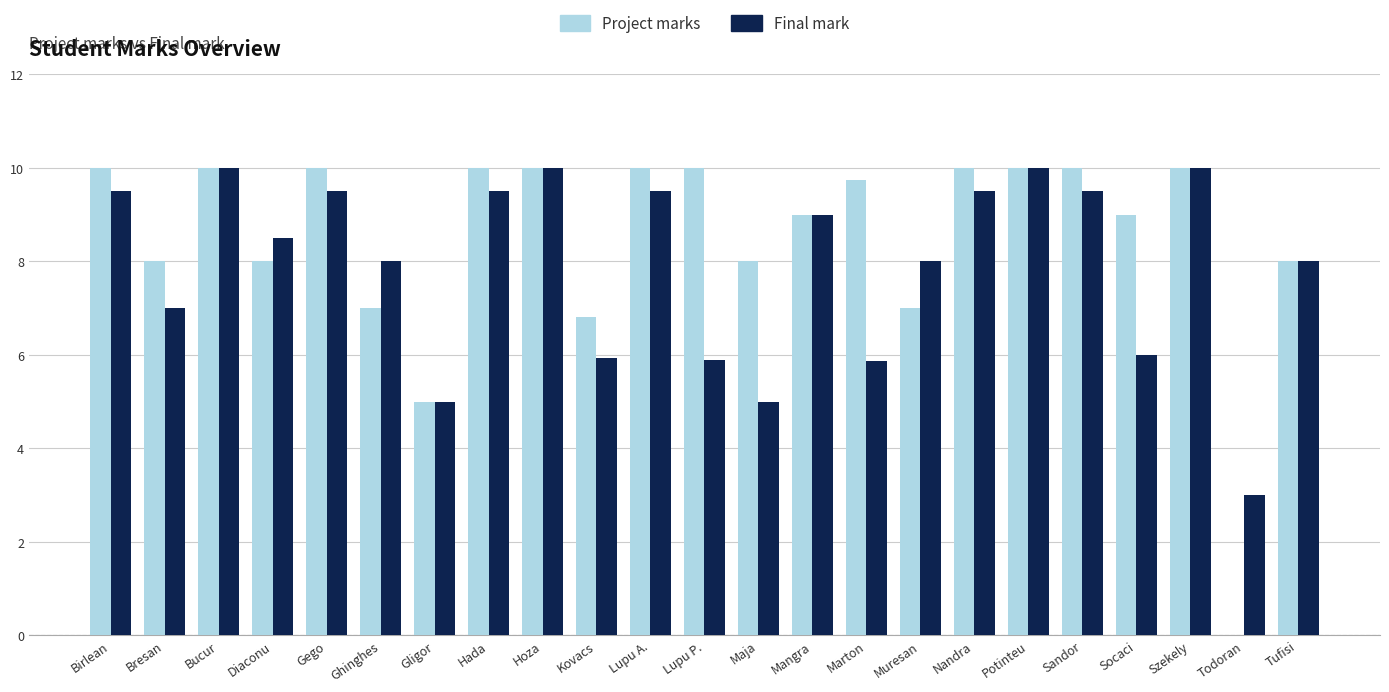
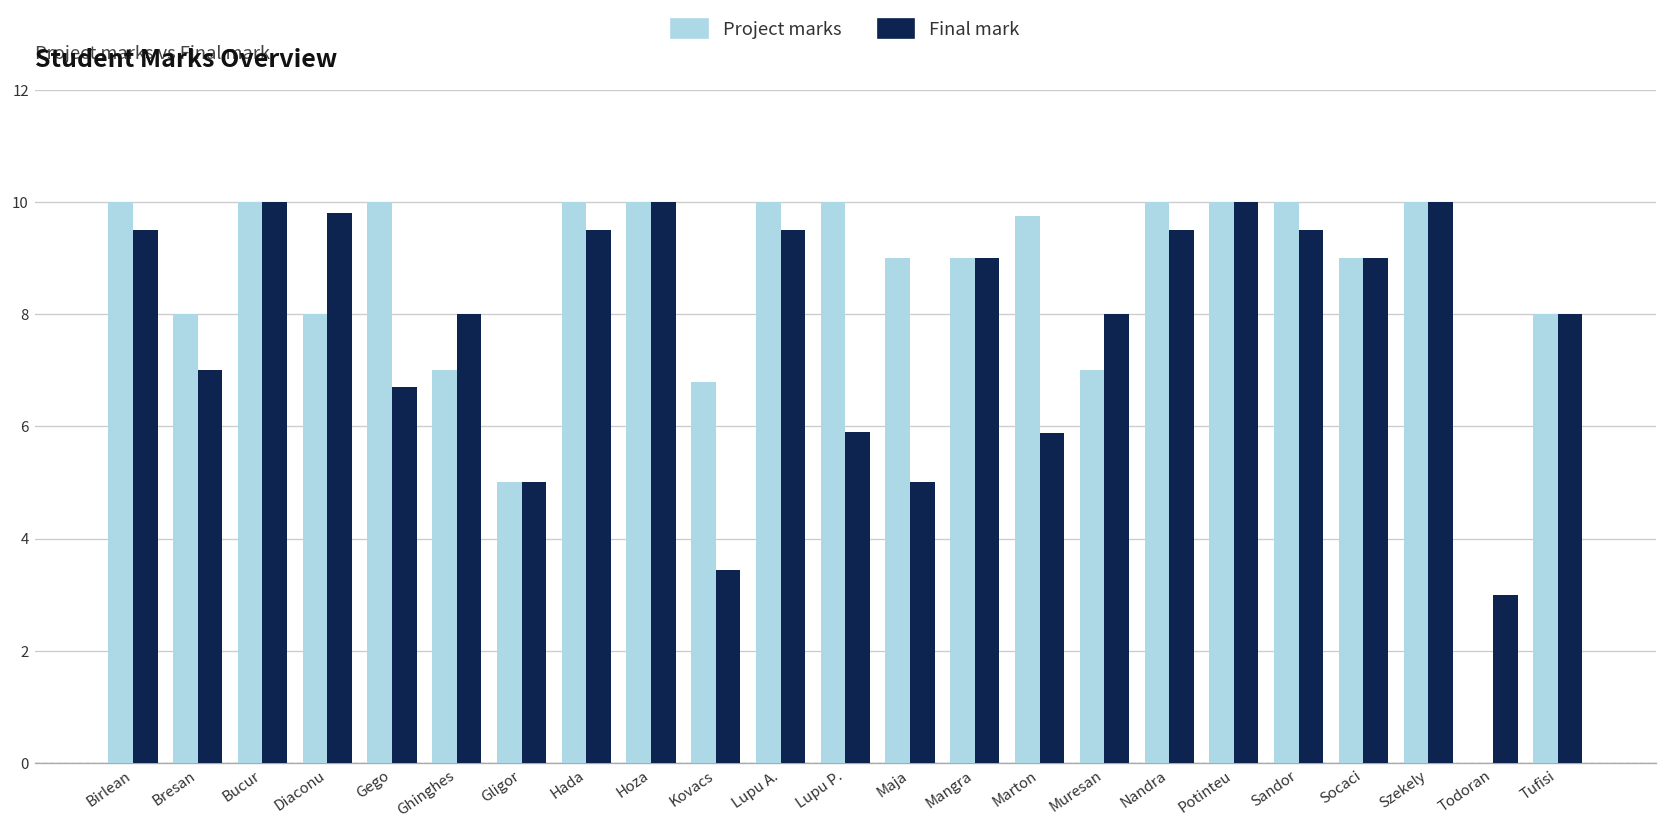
Final mark, Diaconu: 8.5 -> 9.8
Final mark, Gego: 9.5 -> 6.7
Final mark, Kovacs: 5.9 -> 3.4
Project marks, Maja: 8 -> 9
Final mark, Socaci: 6 -> 9
